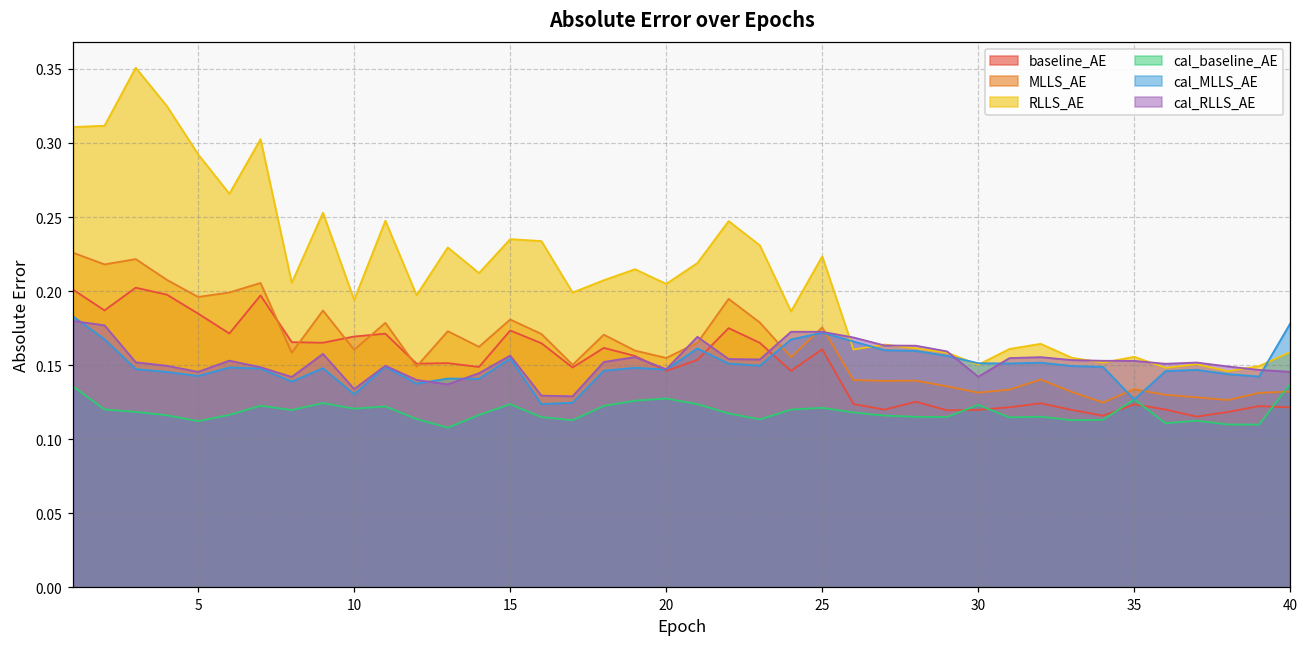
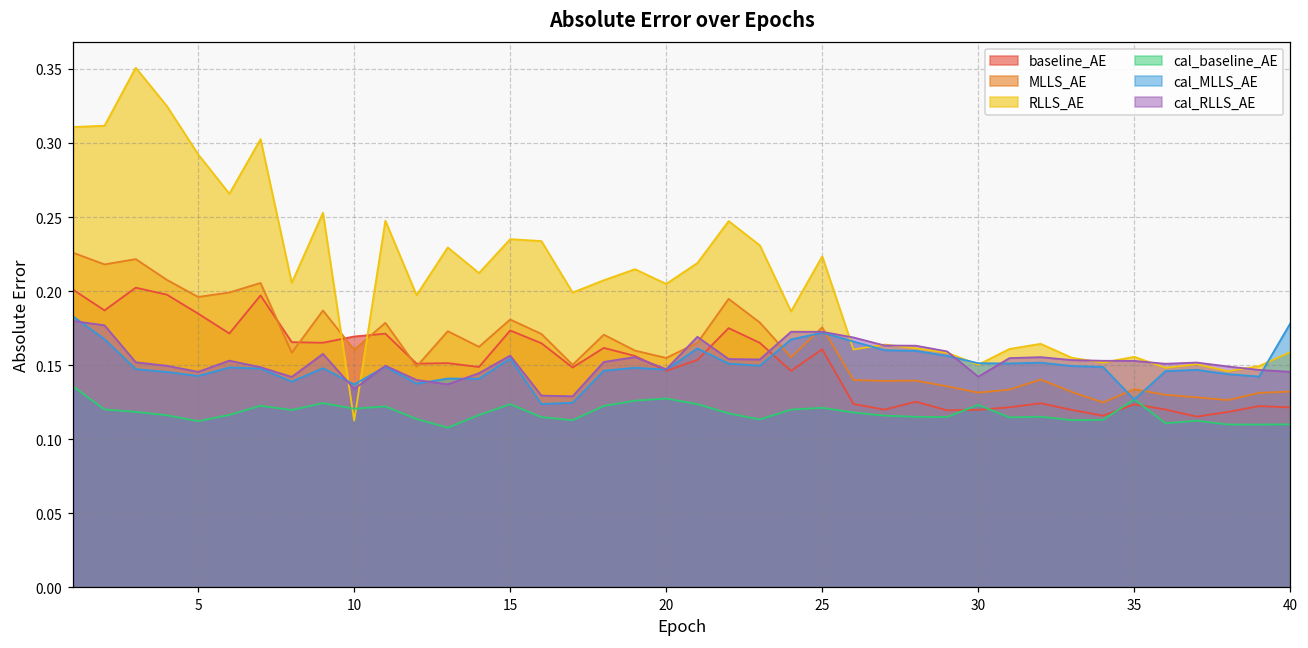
RLLS_AE, 10: 0.194 -> 0.113
cal_MLLS_AE, 10: 0.130 -> 0.137
cal_baseline_AE, 40: 0.137 -> 0.110
